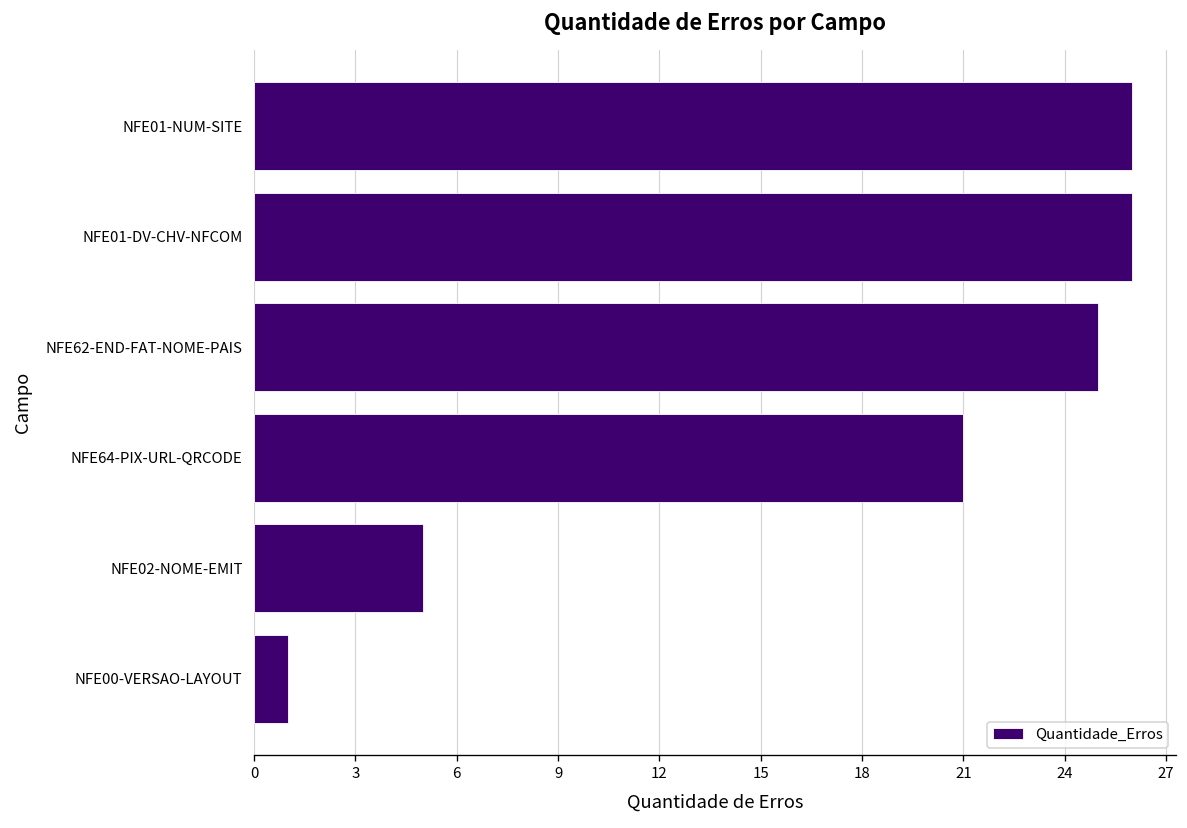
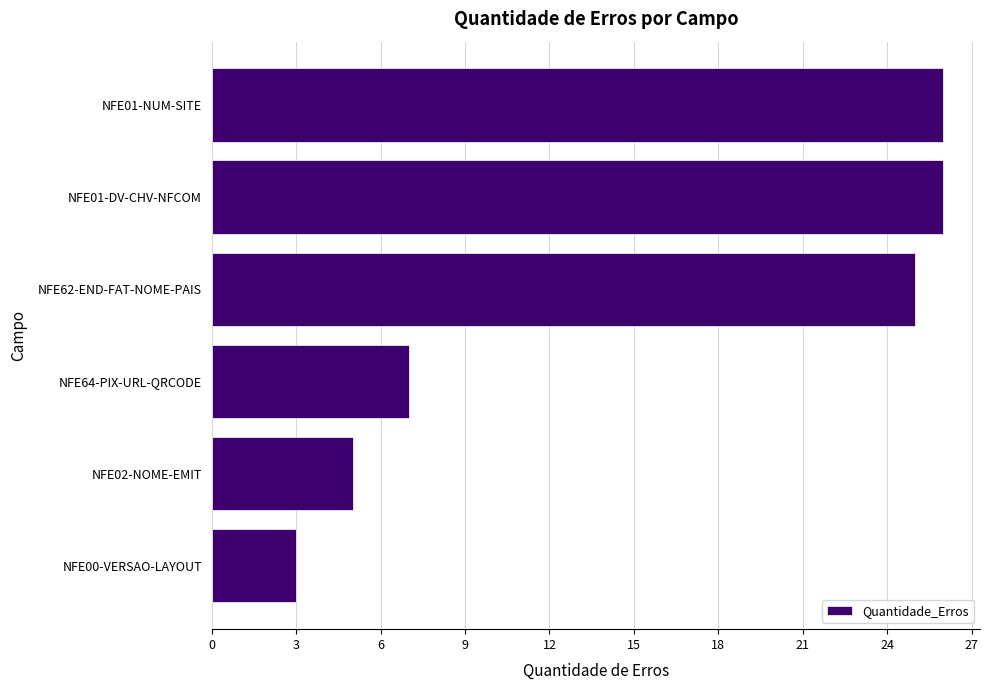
NFE64-PIX-URL-QRCODE: 21 -> 7
NFE00-VERSAO-LAYOUT: 1 -> 3
